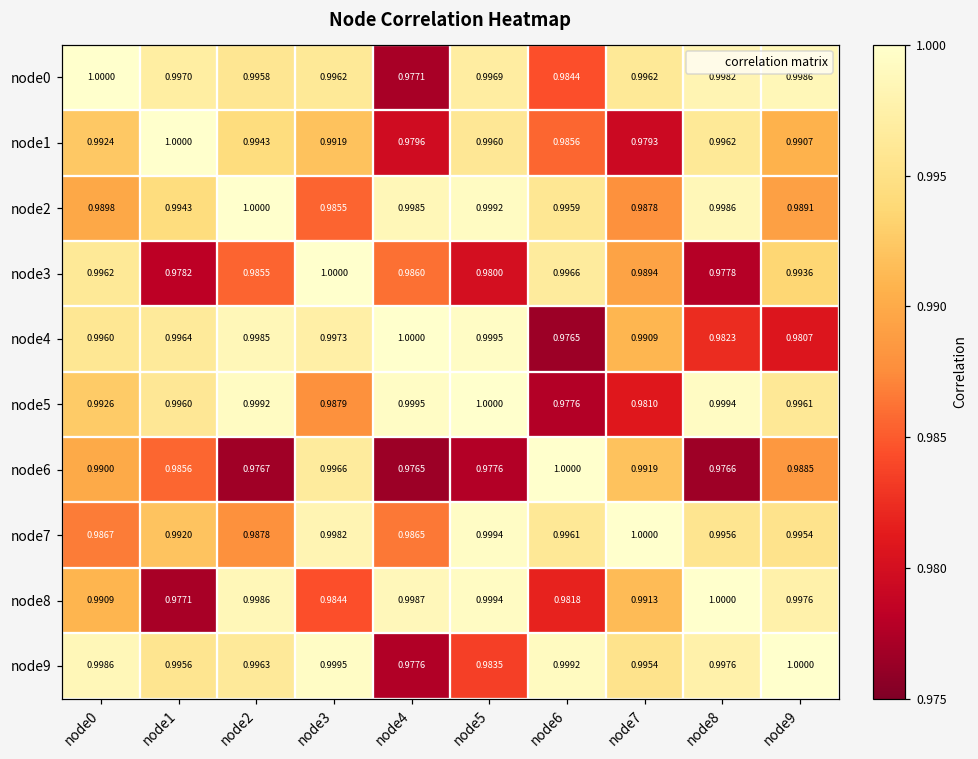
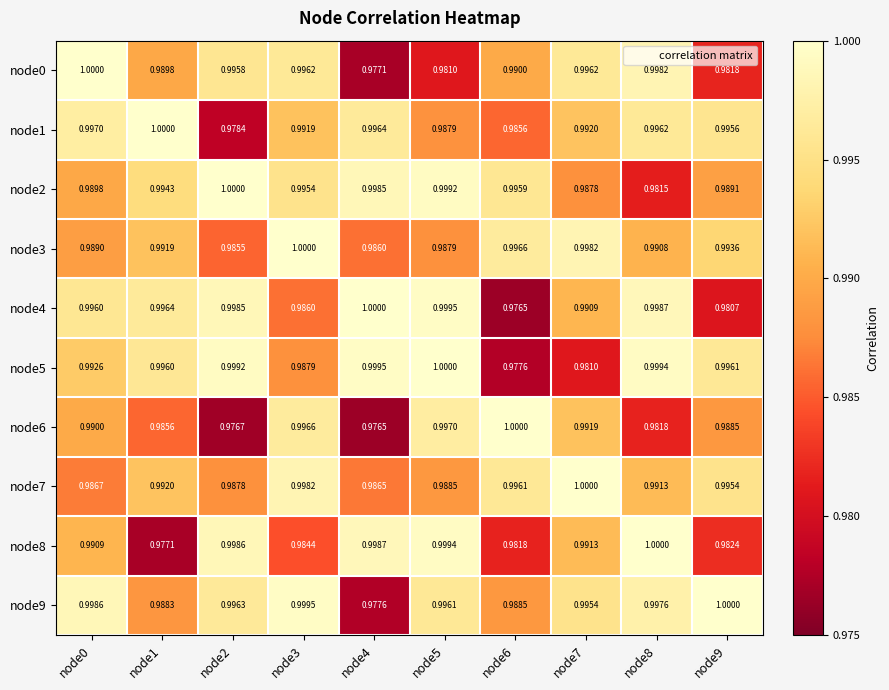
node0, node1: 0.9970 -> 0.9898
node0, node5: 0.9969 -> 0.9810
node0, node6: 0.9844 -> 0.9900
node0, node9: 0.9986 -> 0.9818
node1, node0: 0.9924 -> 0.9970
node1, node2: 0.9943 -> 0.9784
node1, node4: 0.9796 -> 0.9964
node1, node5: 0.9960 -> 0.9879
node1, node7: 0.9793 -> 0.9920
node1, node9: 0.9907 -> 0.9956
node2, node3: 0.9855 -> 0.9954
node2, node8: 0.9986 -> 0.9815
node3, node0: 0.9962 -> 0.9890
node3, node1: 0.9782 -> 0.9919
node3, node5: 0.9800 -> 0.9879
node3, node7: 0.9894 -> 0.9982
node3, node8: 0.9778 -> 0.9908
node4, node3: 0.9973 -> 0.9860
node4, node8: 0.9823 -> 0.9987
node6, node5: 0.9776 -> 0.9970
node6, node8: 0.9766 -> 0.9818
node7, node5: 0.9994 -> 0.9885
node7, node8: 0.9956 -> 0.9913
node8, node9: 0.9976 -> 0.9824
node9, node1: 0.9956 -> 0.9883
node9, node5: 0.9835 -> 0.9961
node9, node6: 0.9992 -> 0.9885
